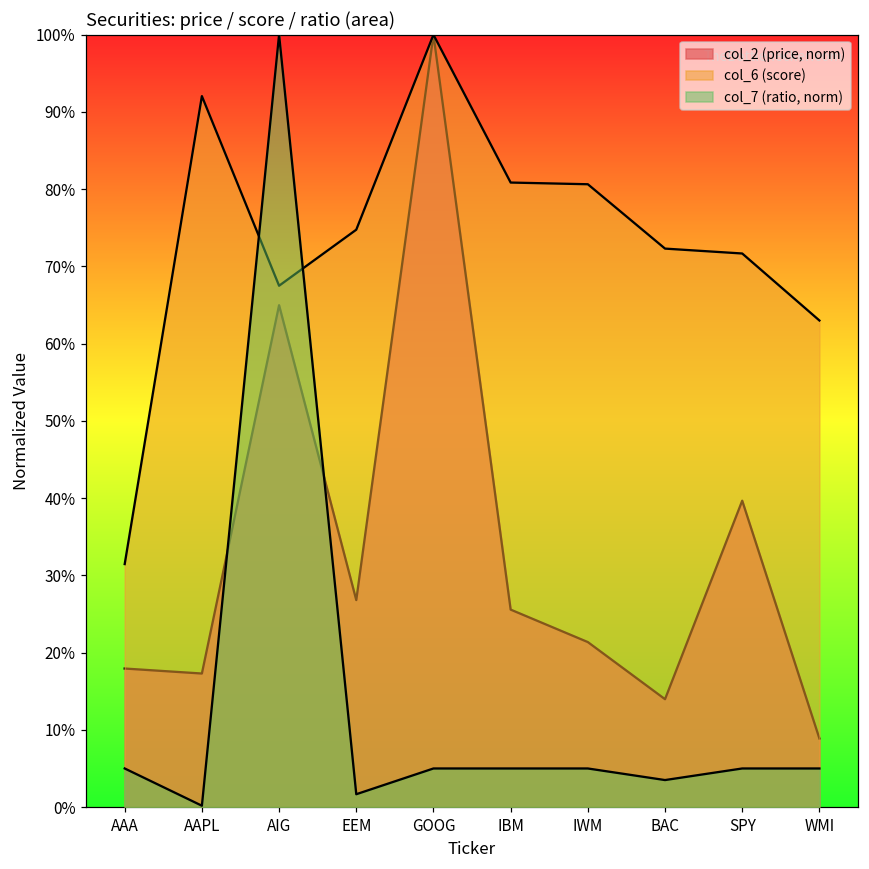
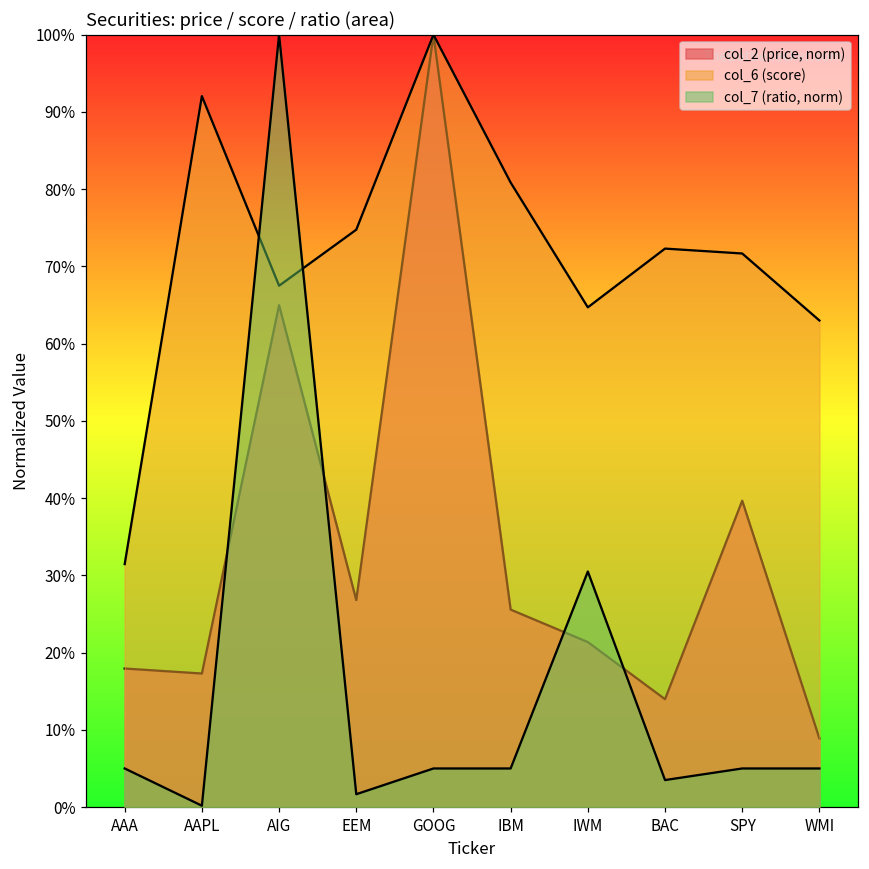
col_6 (score), IWM: 81% -> 65%
col_7 (ratio, norm), IWM: 5% -> 31%
